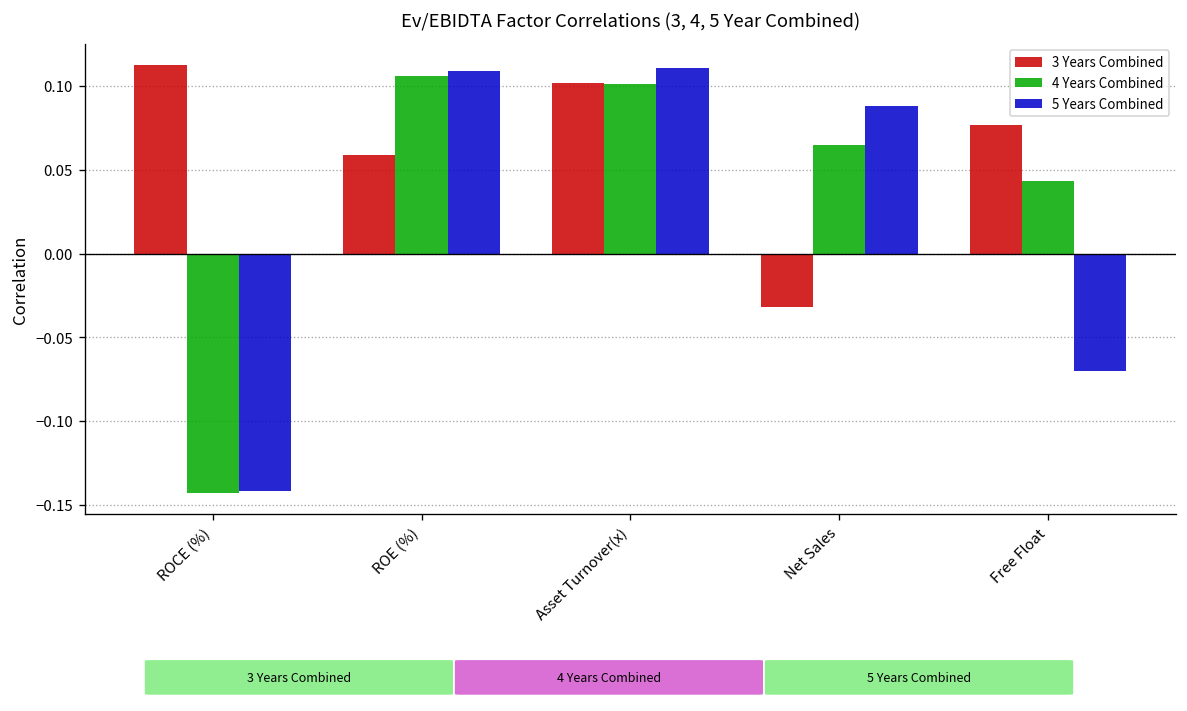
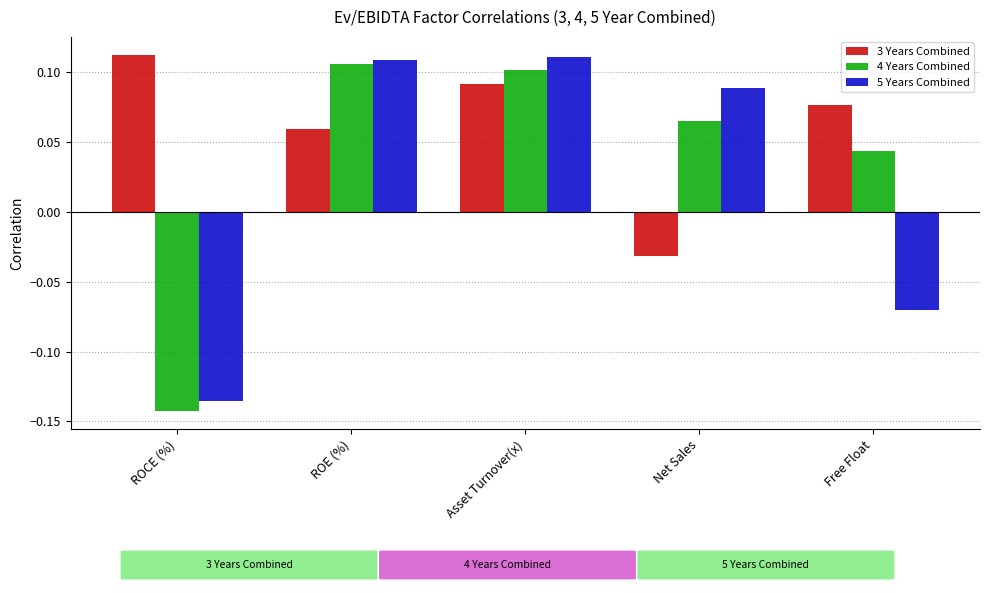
5 Years Combined, ROCE (%): -0.141 -> -0.135
3 Years Combined, Asset Turnover(x): 0.102 -> 0.092
